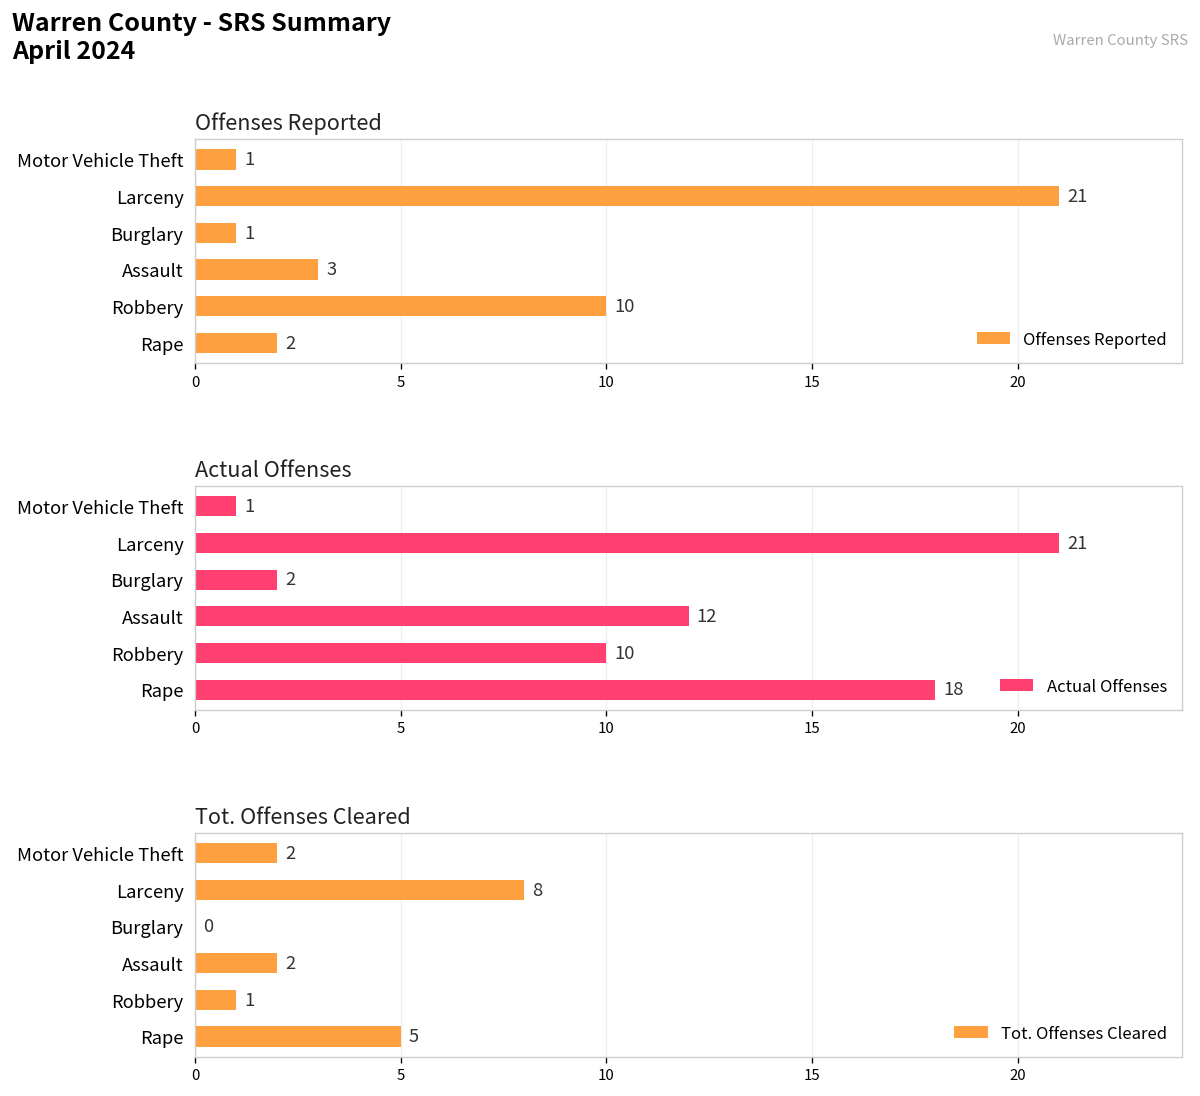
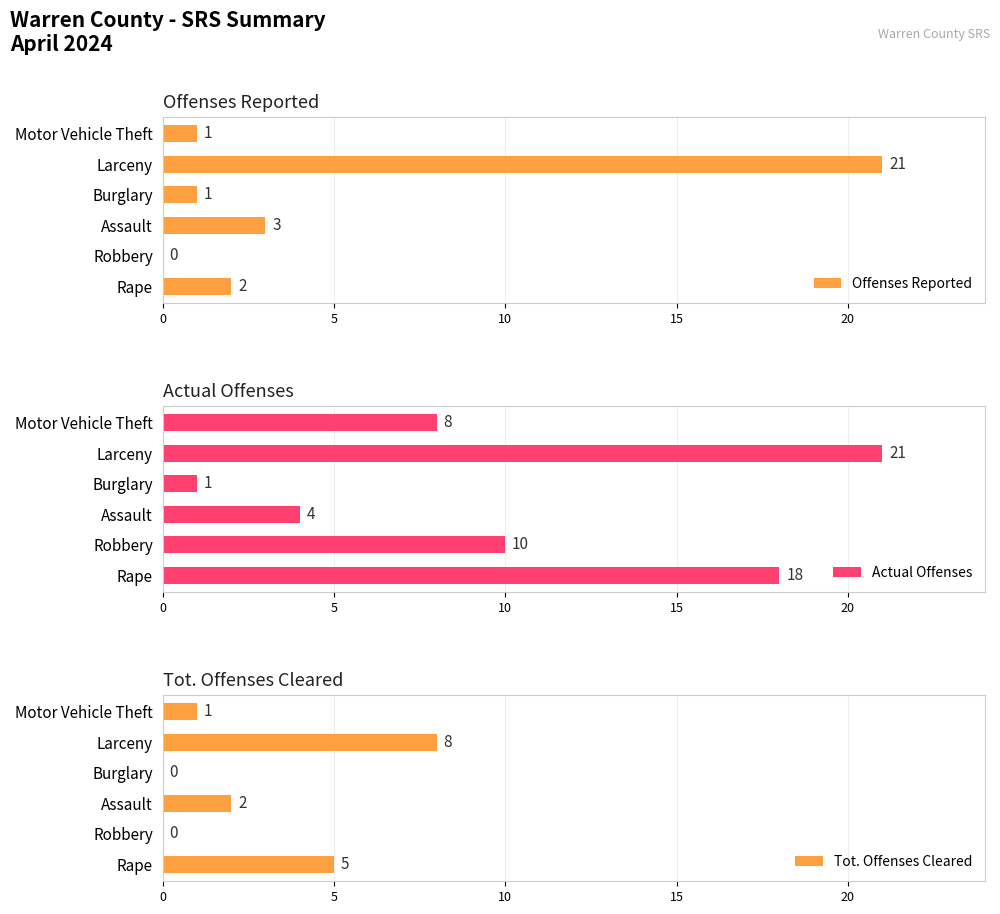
Offenses Reported, Robbery: 10 -> 0
Actual Offenses, Motor Vehicle Theft: 1 -> 8
Actual Offenses, Burglary: 2 -> 1
Actual Offenses, Assault: 12 -> 4
Tot. Offenses Cleared, Motor Vehicle Theft: 2 -> 1
Tot. Offenses Cleared, Robbery: 1 -> 0
